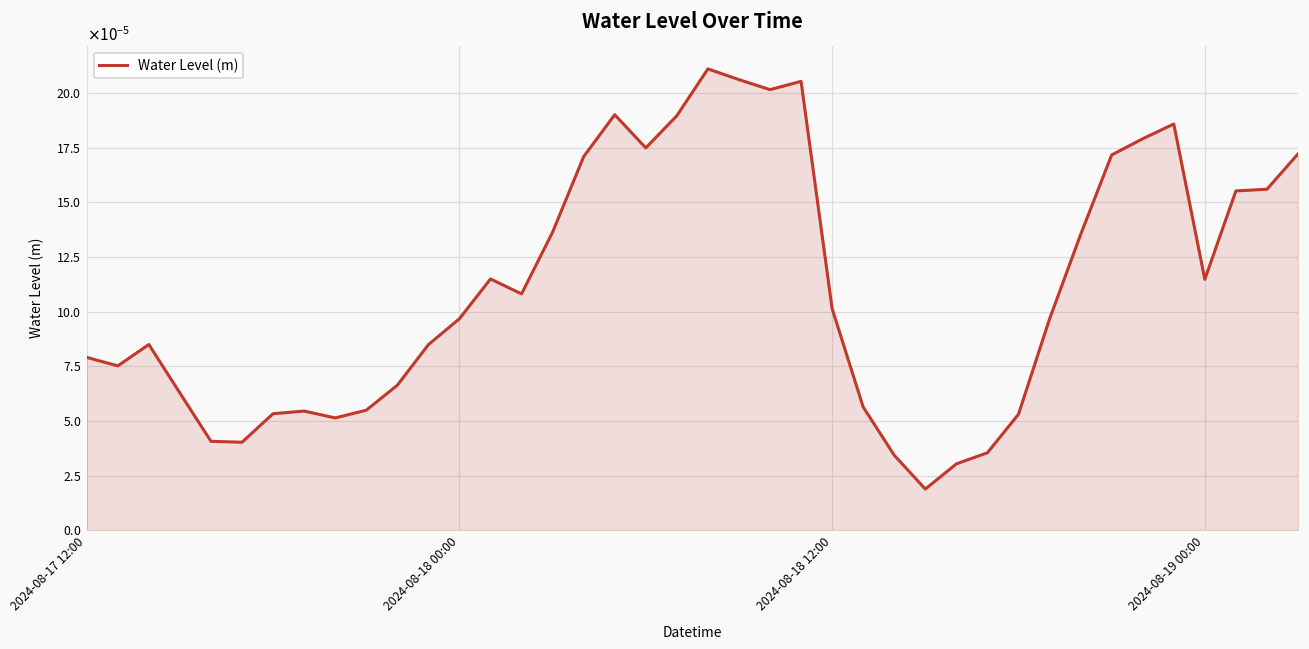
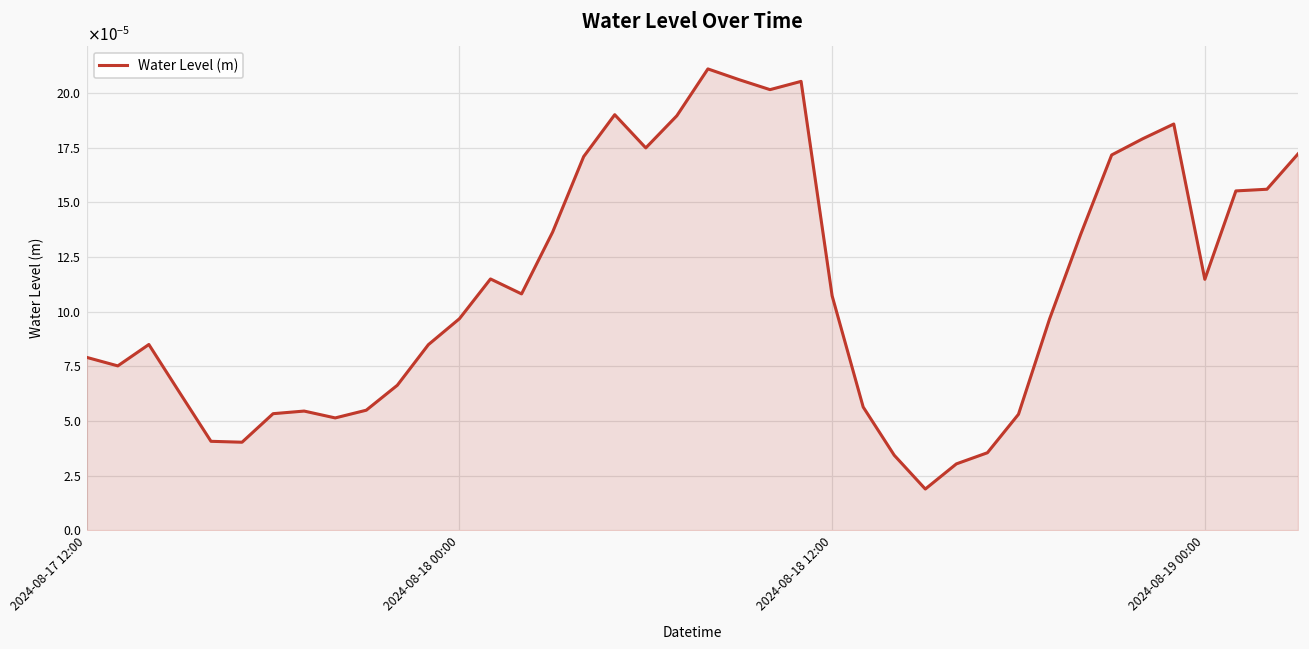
2024-08-18 12:00: 0.000101 -> 0.000107
